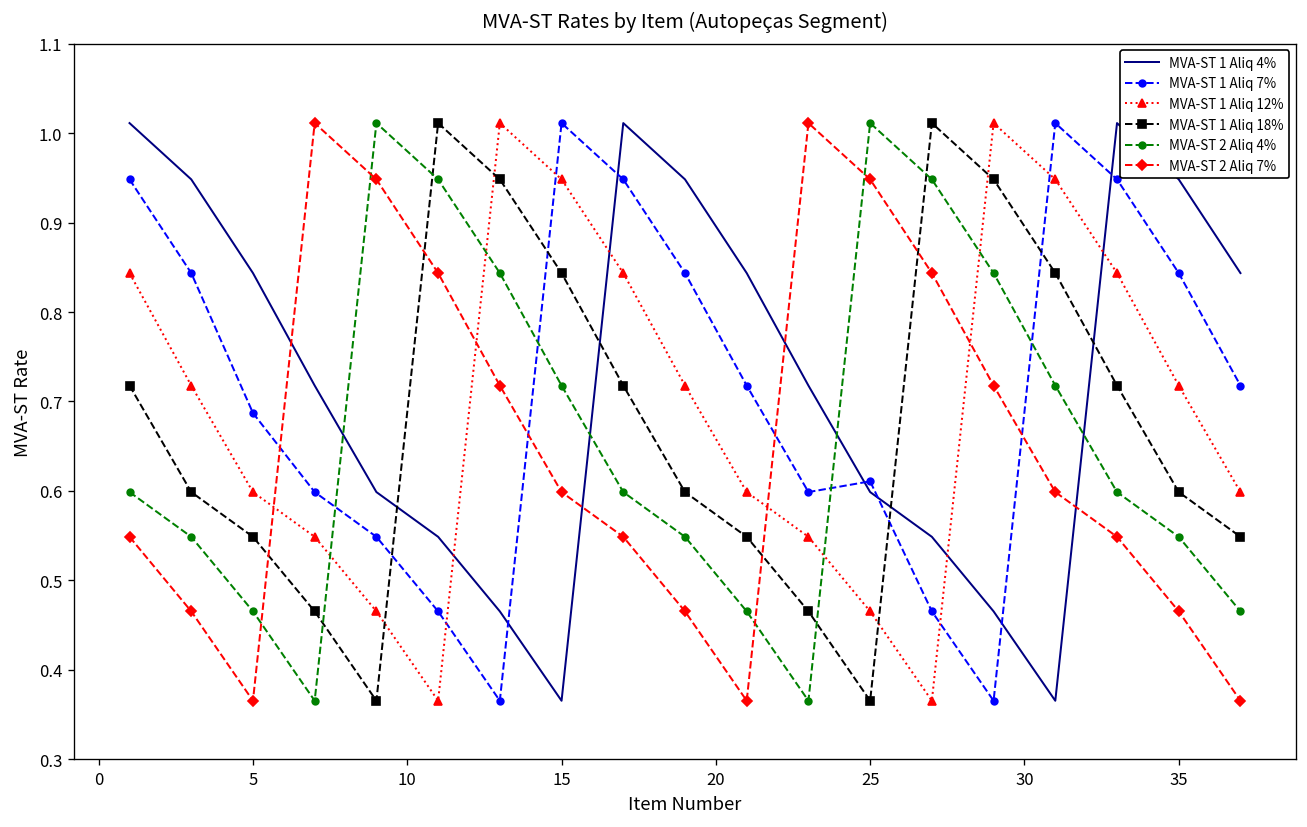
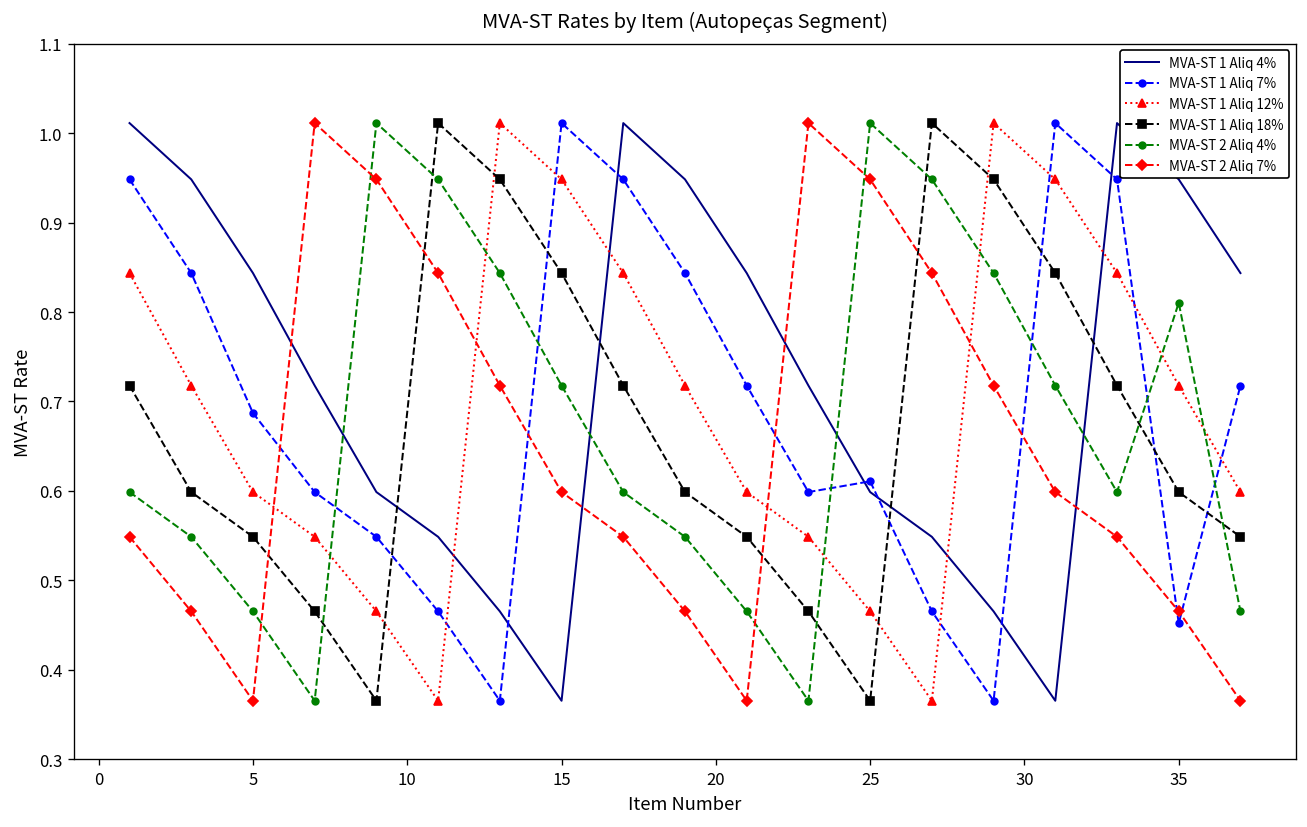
MVA-ST 1 Aliq 7%, 35: 0.84 -> 0.45
MVA-ST 2 Aliq 4%, 35: 0.55 -> 0.81
